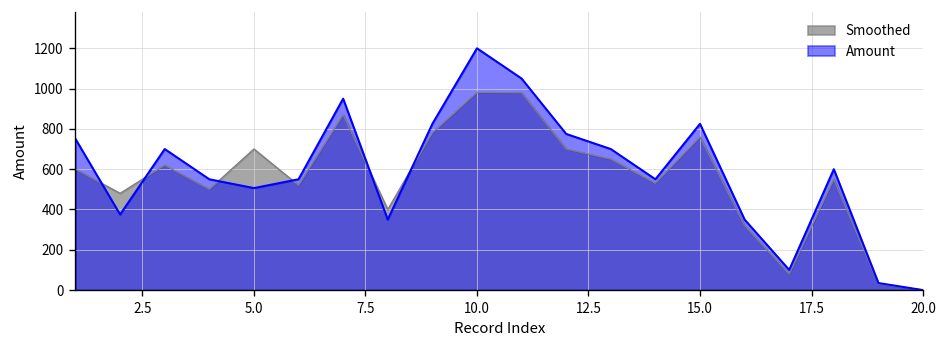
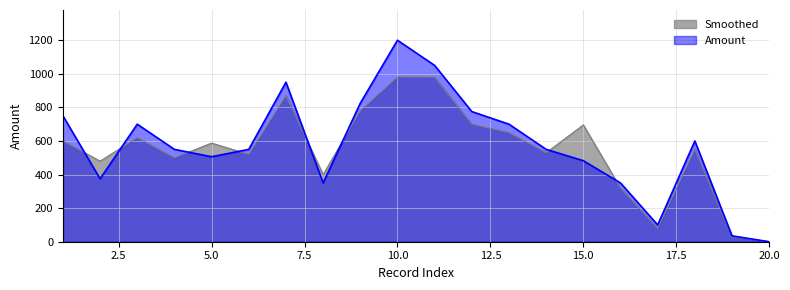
Smoothed, 5.0: 700 -> 590
Smoothed, 15.0: 760 -> 700
Amount, 15.0: 830 -> 480
